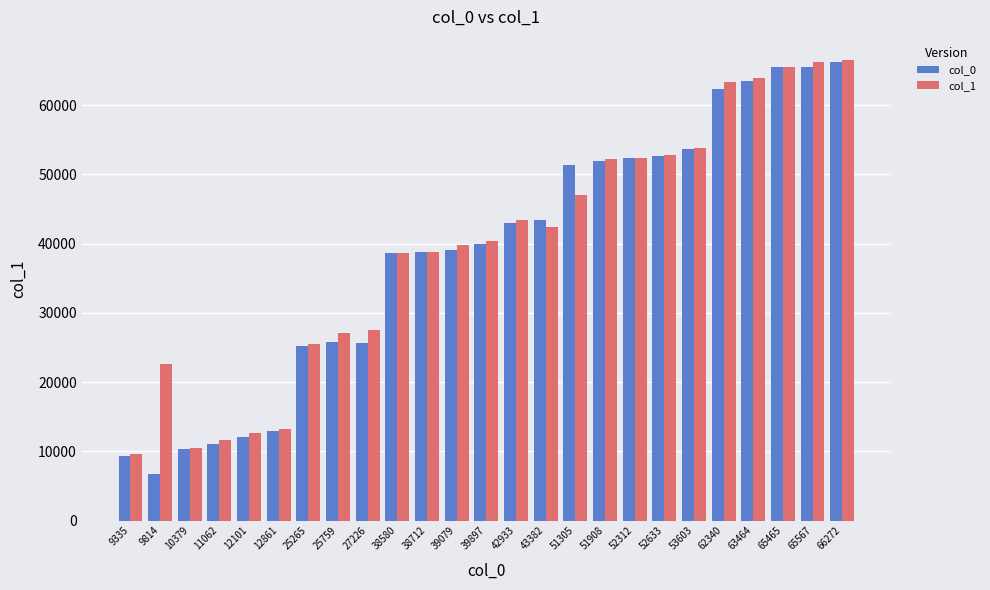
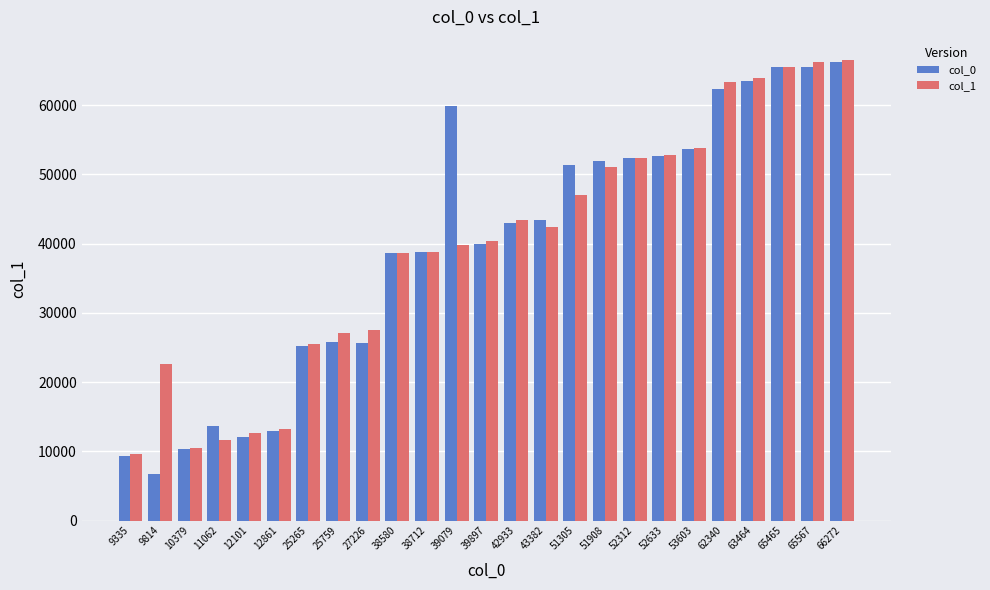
col_0, 11062: 11000 -> 14000
col_0, 39079: 39000 -> 60000
col_1, 51908: 52000 -> 51000
